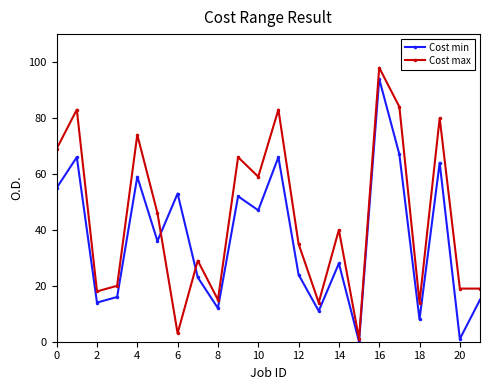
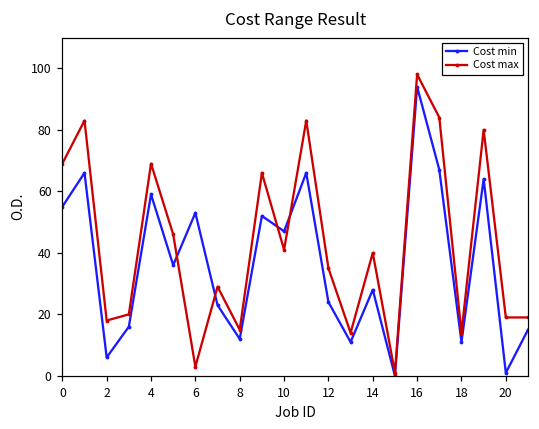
Cost min, 2: 14 -> 6
Cost max, 4: 74 -> 69
Cost max, 10: 59 -> 41
Cost min, 18: 8 -> 11
